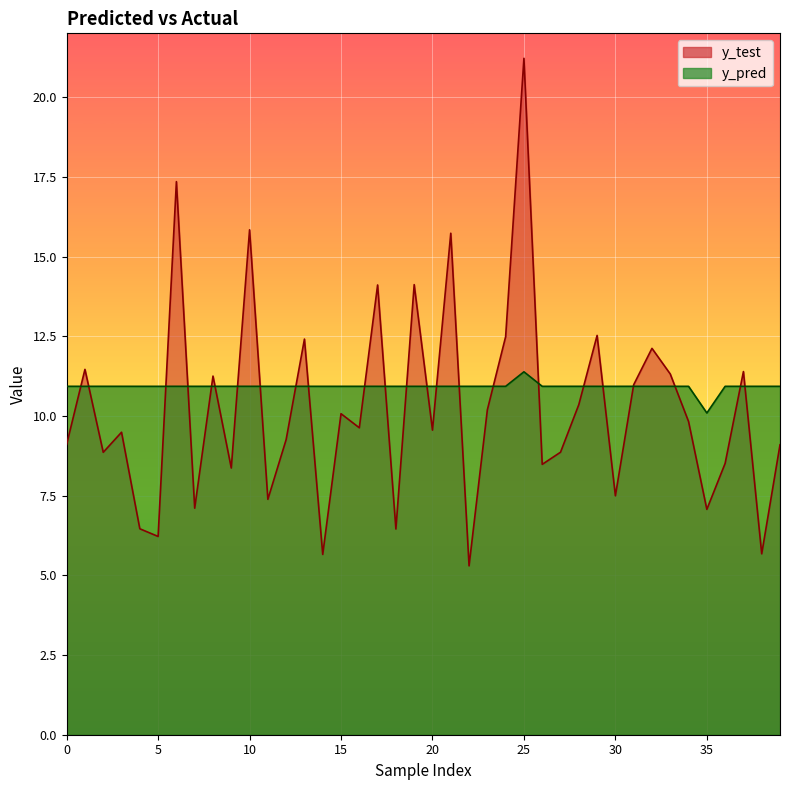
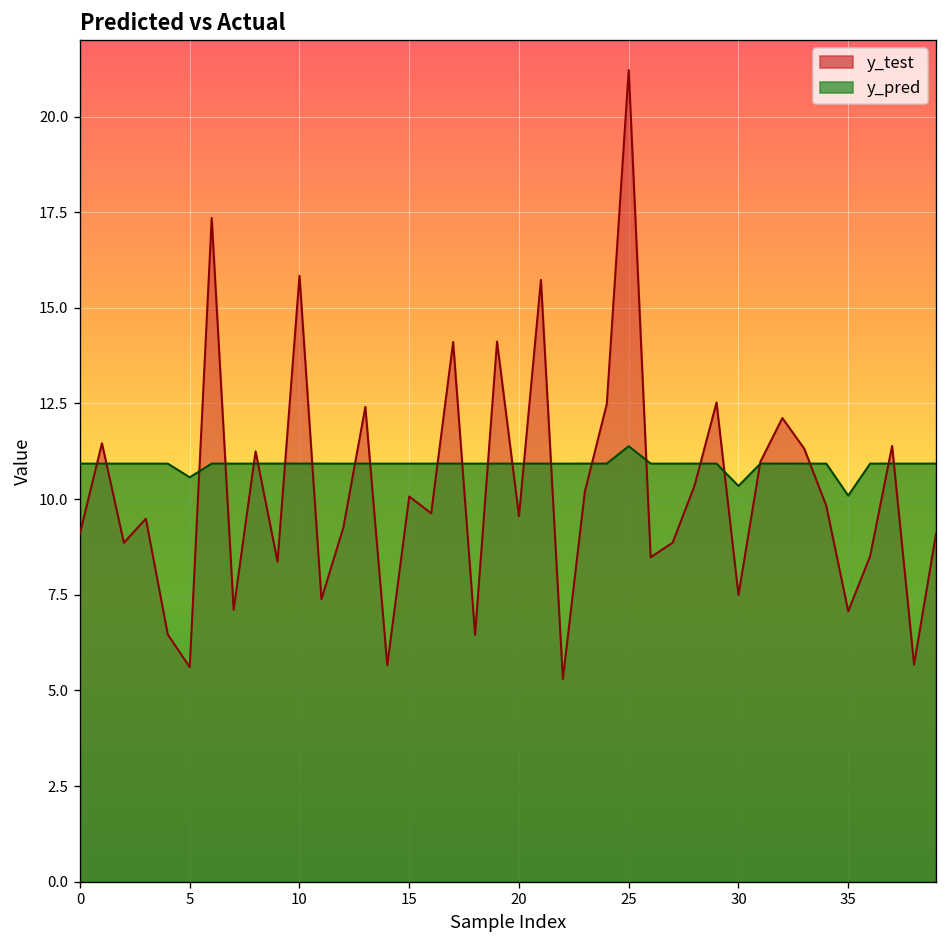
y_test, 5: 6.2 -> 5.6
y_pred, 5: 10.9 -> 10.6
y_pred, 30: 10.9 -> 10.3
